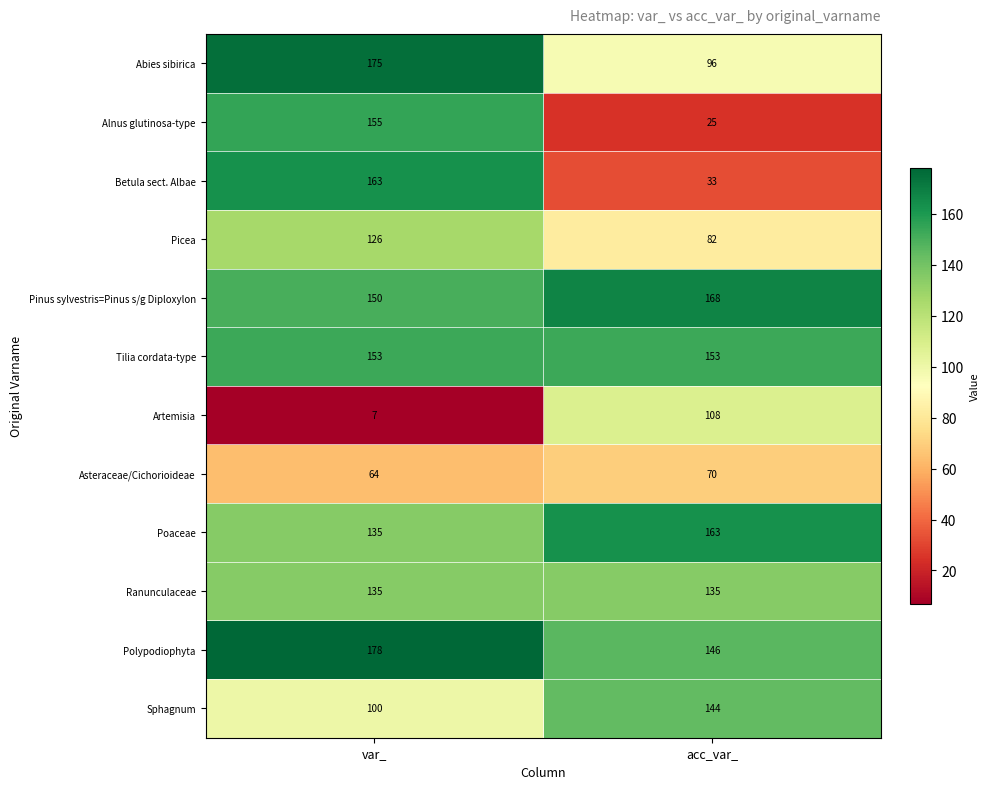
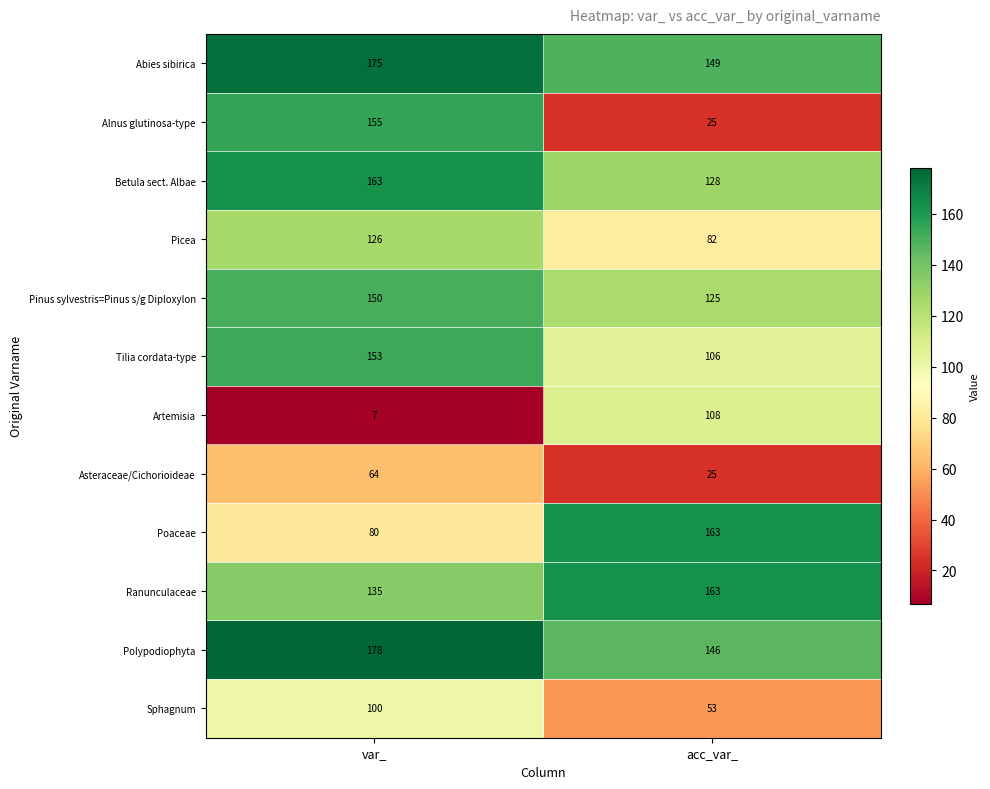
Abies sibirica, acc_var_: 96 -> 149
Betula sect. Albae, acc_var_: 33 -> 128
Pinus sylvestris=Pinus s/g Diploxylon, acc_var_: 168 -> 125
Tilia cordata-type, acc_var_: 153 -> 106
Asteraceae/Cichorioideae, acc_var_: 70 -> 25
Poaceae, var_: 135 -> 80
Ranunculaceae, acc_var_: 135 -> 163
Sphagnum, acc_var_: 144 -> 53
